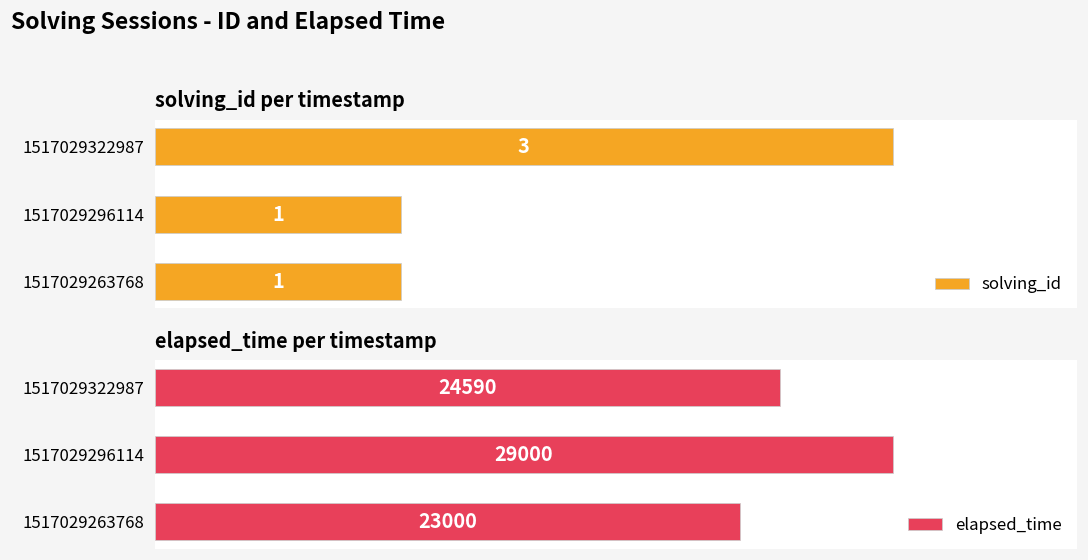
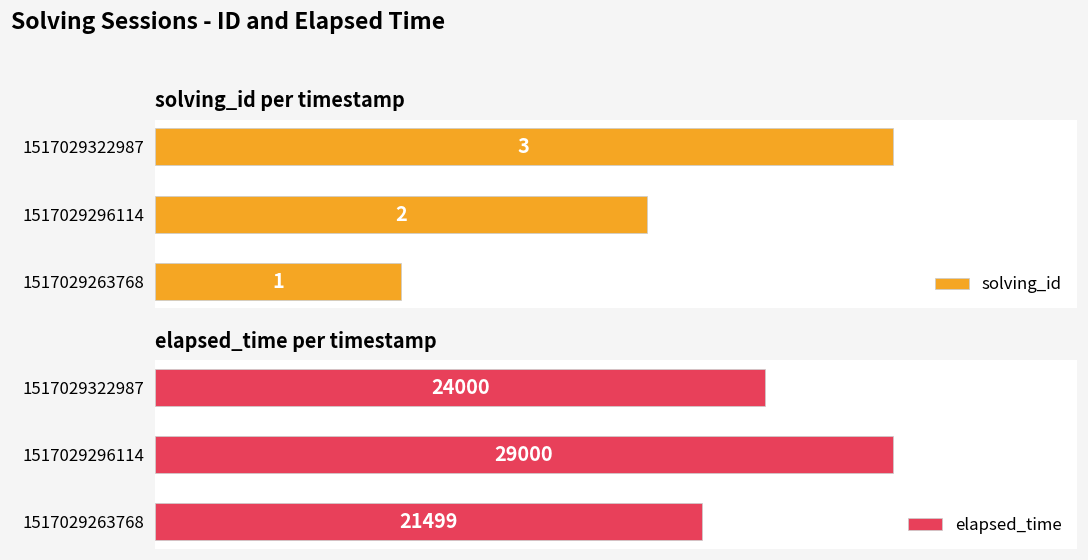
solving_id per timestamp, 1517029296114: 1 -> 2
elapsed_time per timestamp, 1517029322987: 24590 -> 24000
elapsed_time per timestamp, 1517029263768: 23000 -> 21499
